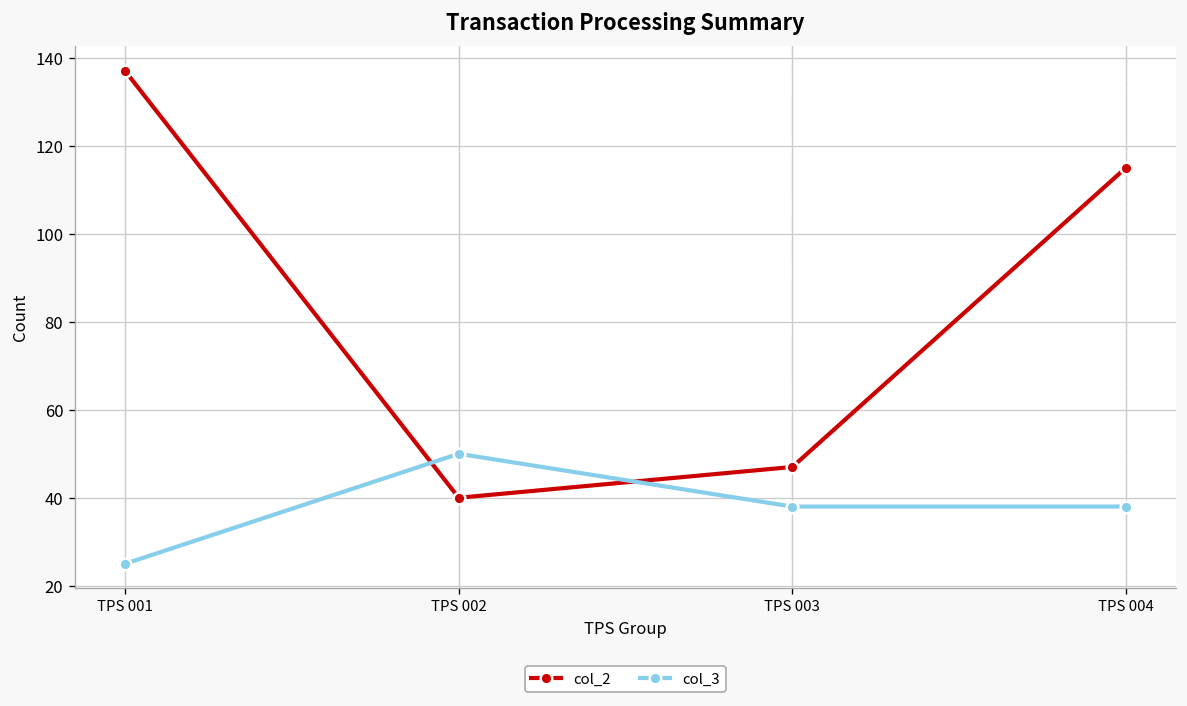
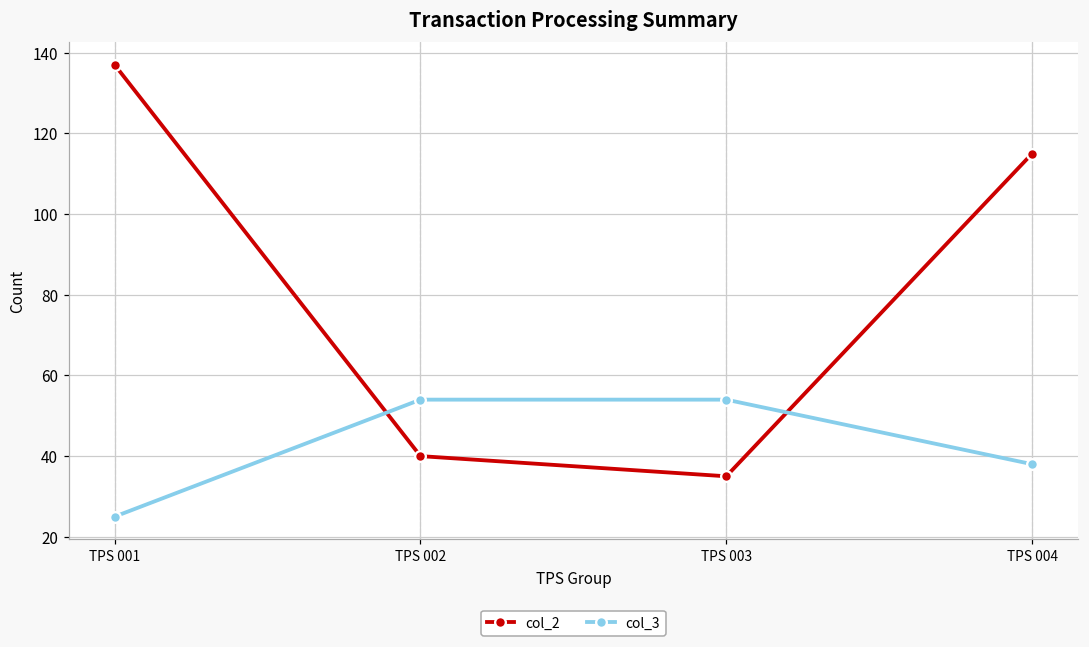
col_3, TPS 002: 50 -> 54
col_2, TPS 003: 47 -> 35
col_3, TPS 003: 38 -> 54
